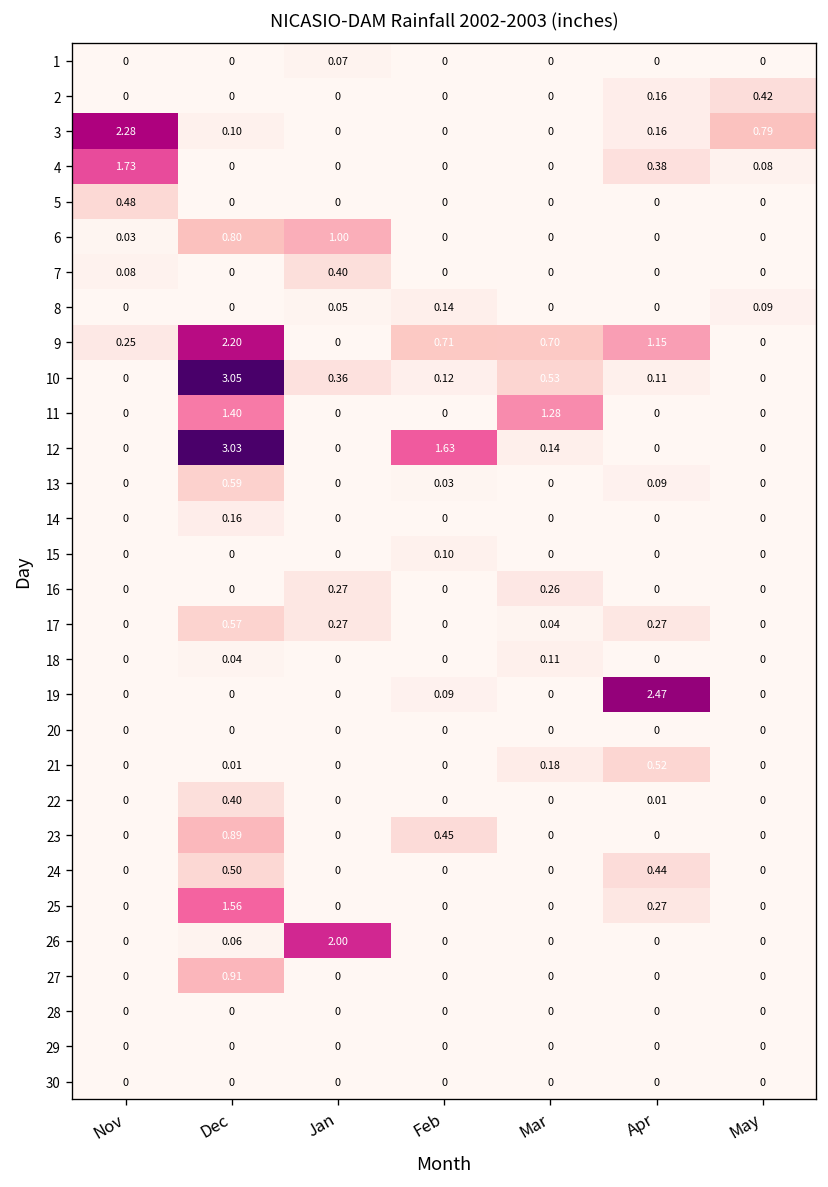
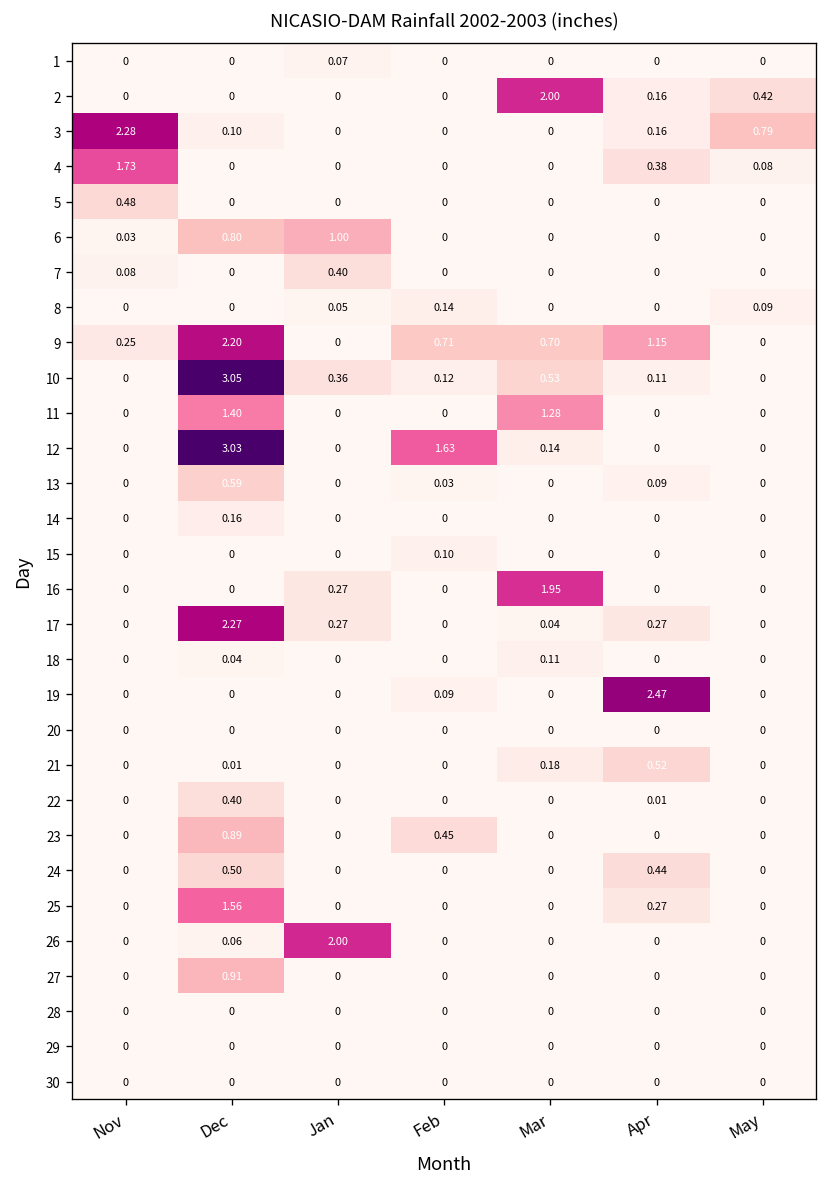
2, Mar: 0 -> 2.00
16, Mar: 0.26 -> 1.95
17, Dec: 0.57 -> 2.27
